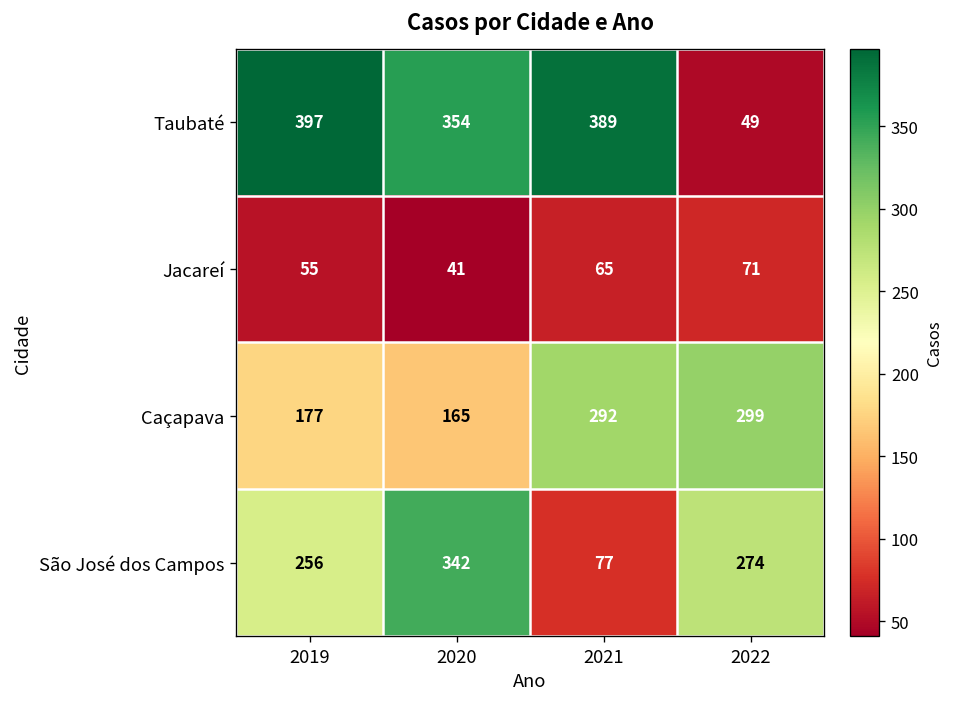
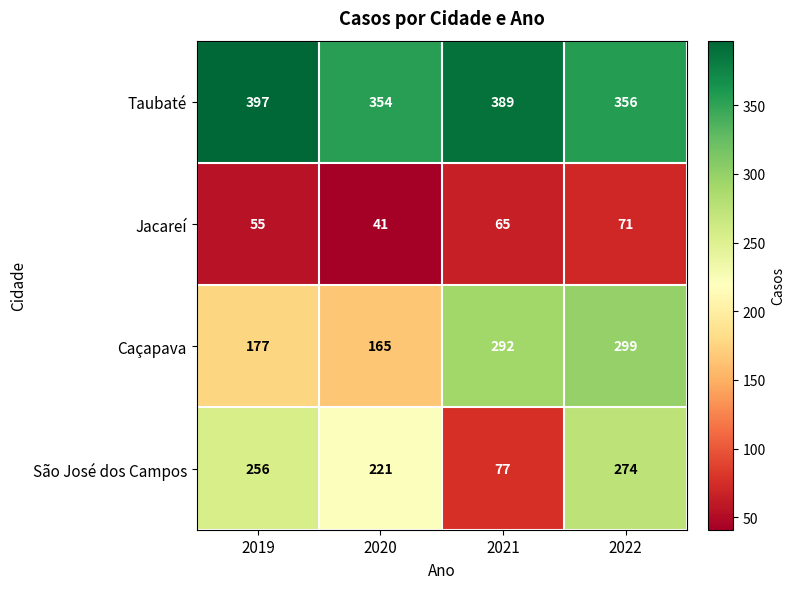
Taubaté, 2022: 49 -> 356
São José dos Campos, 2020: 342 -> 221
